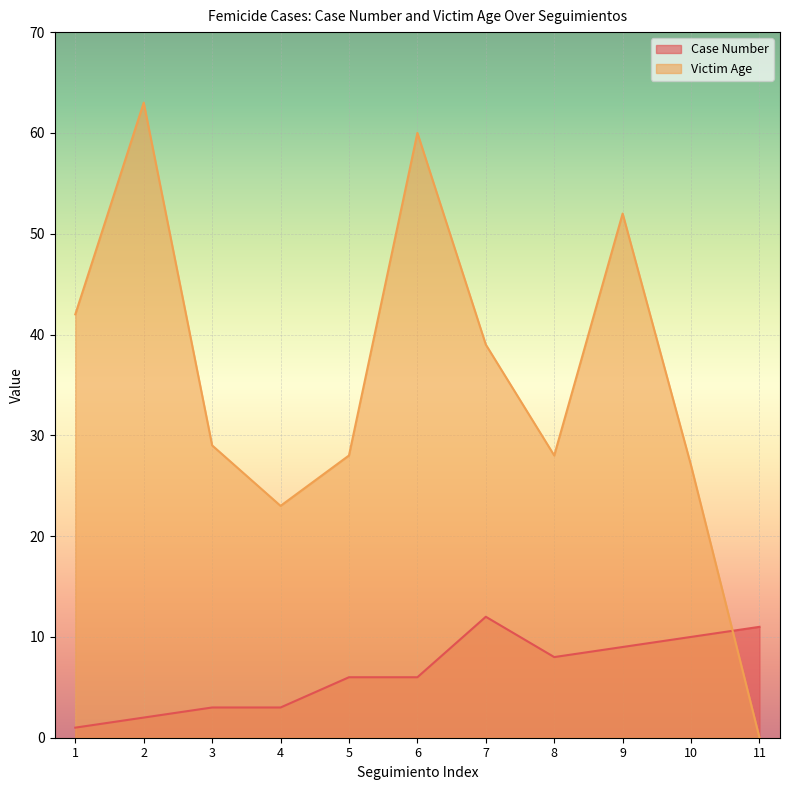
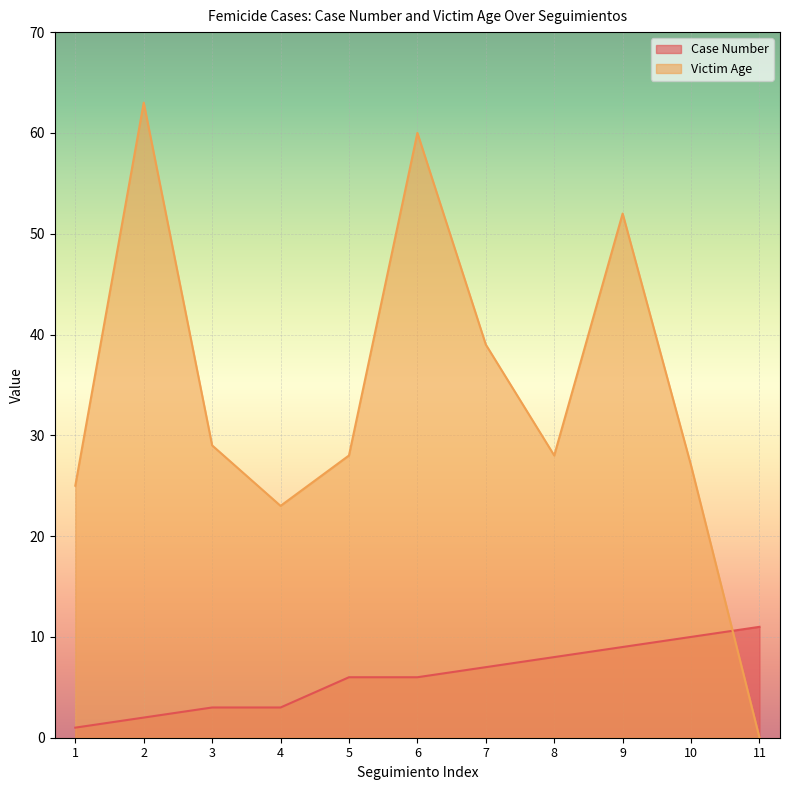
Victim Age, 1: 42 -> 25
Case Number, 7: 12 -> 7
